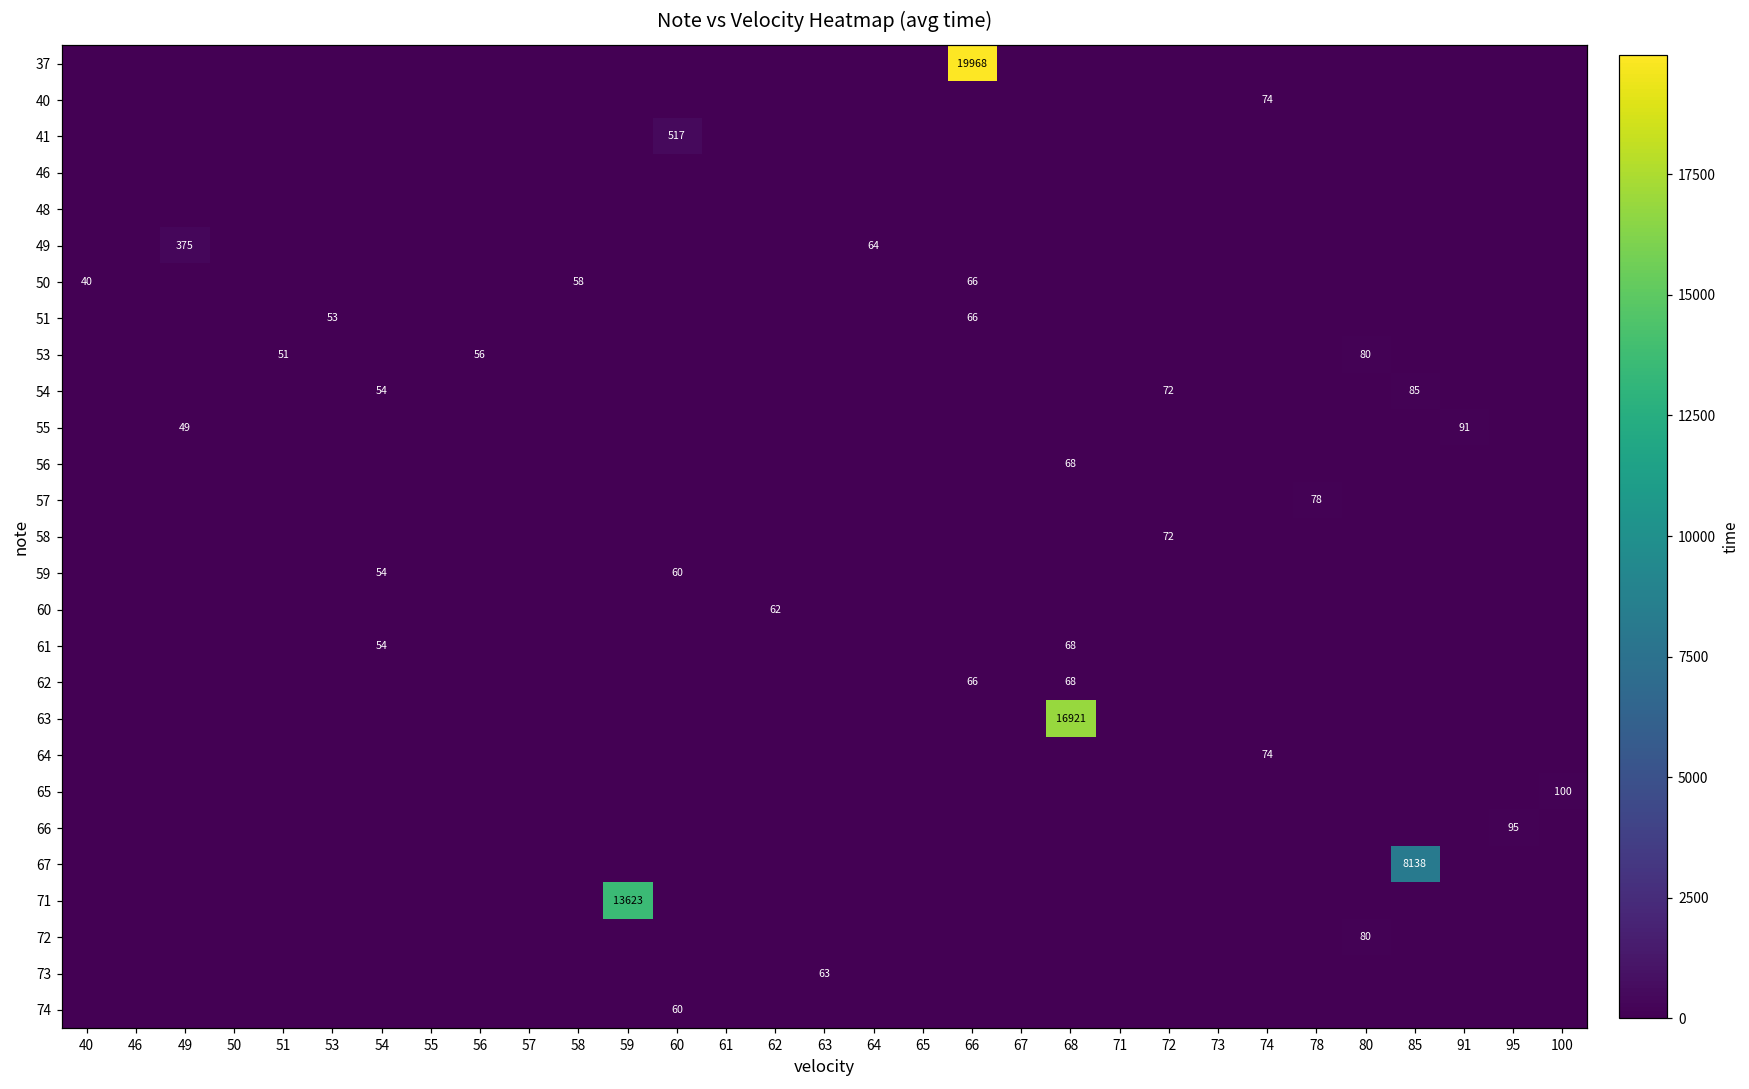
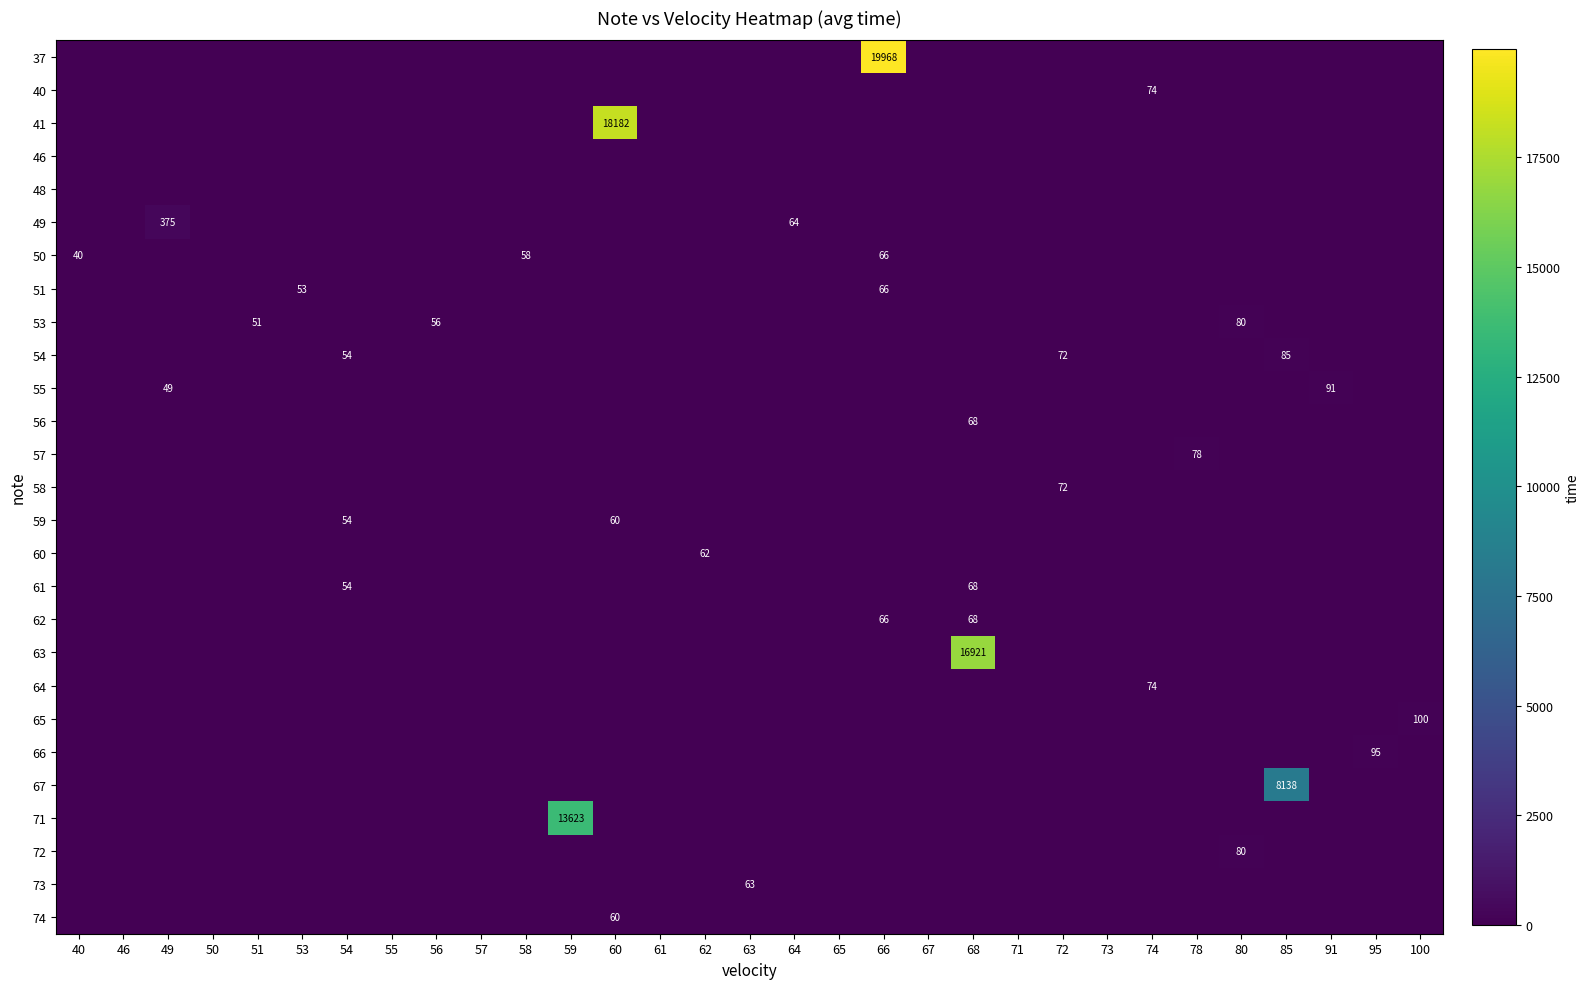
41, 60: 517 -> 18182
